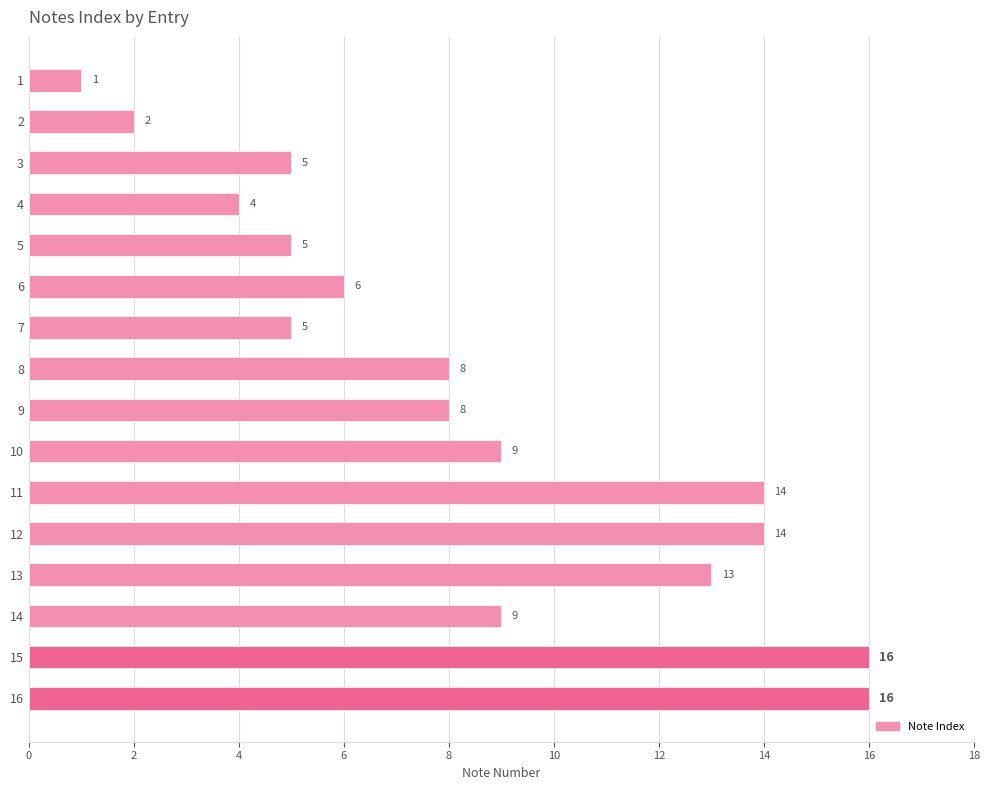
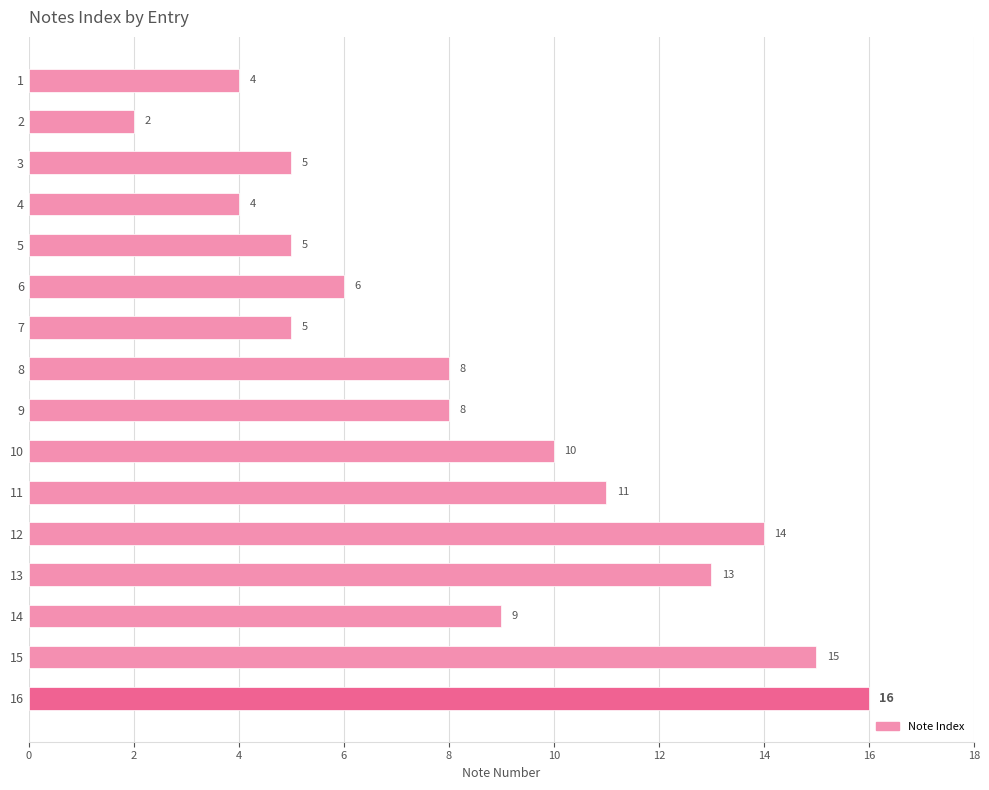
1: 1 -> 4
10: 9 -> 10
11: 14 -> 11
15: 16 -> 15
